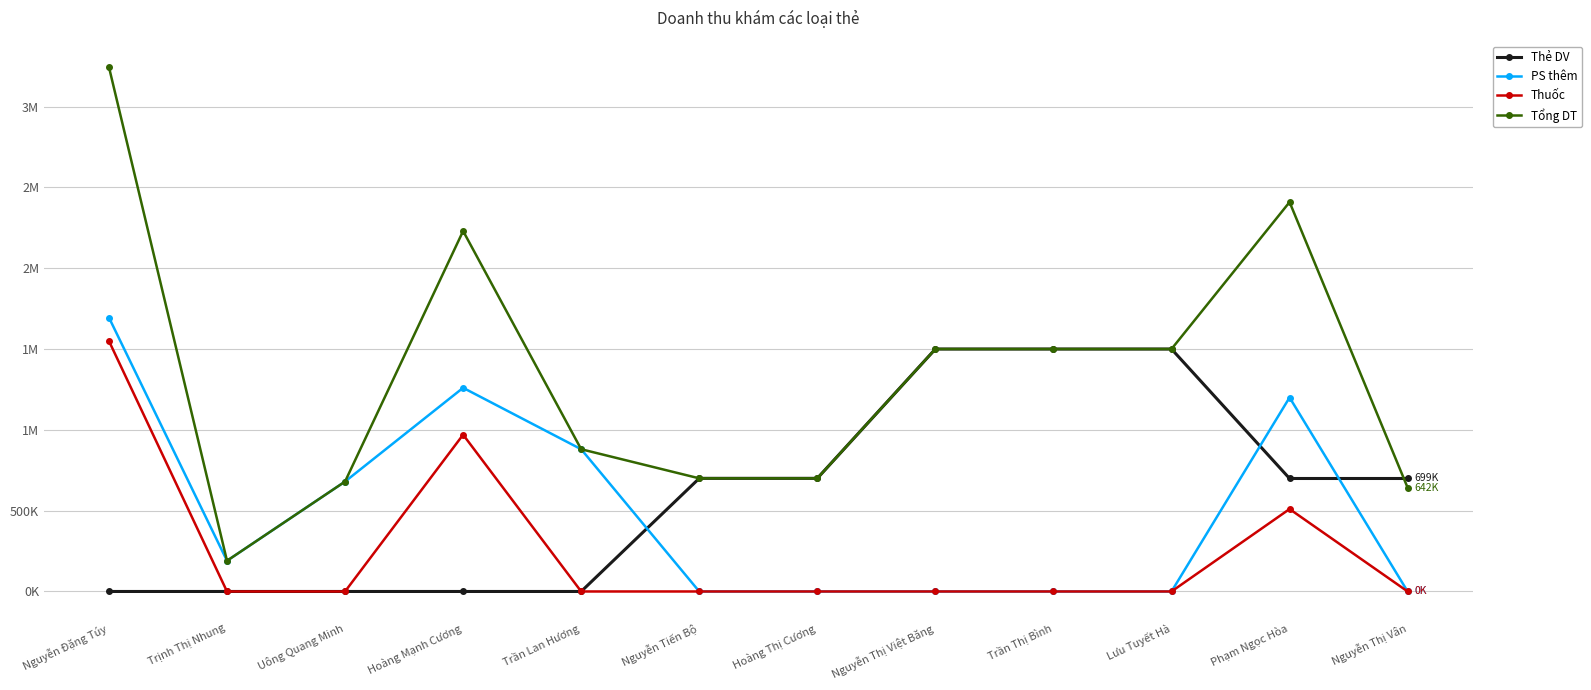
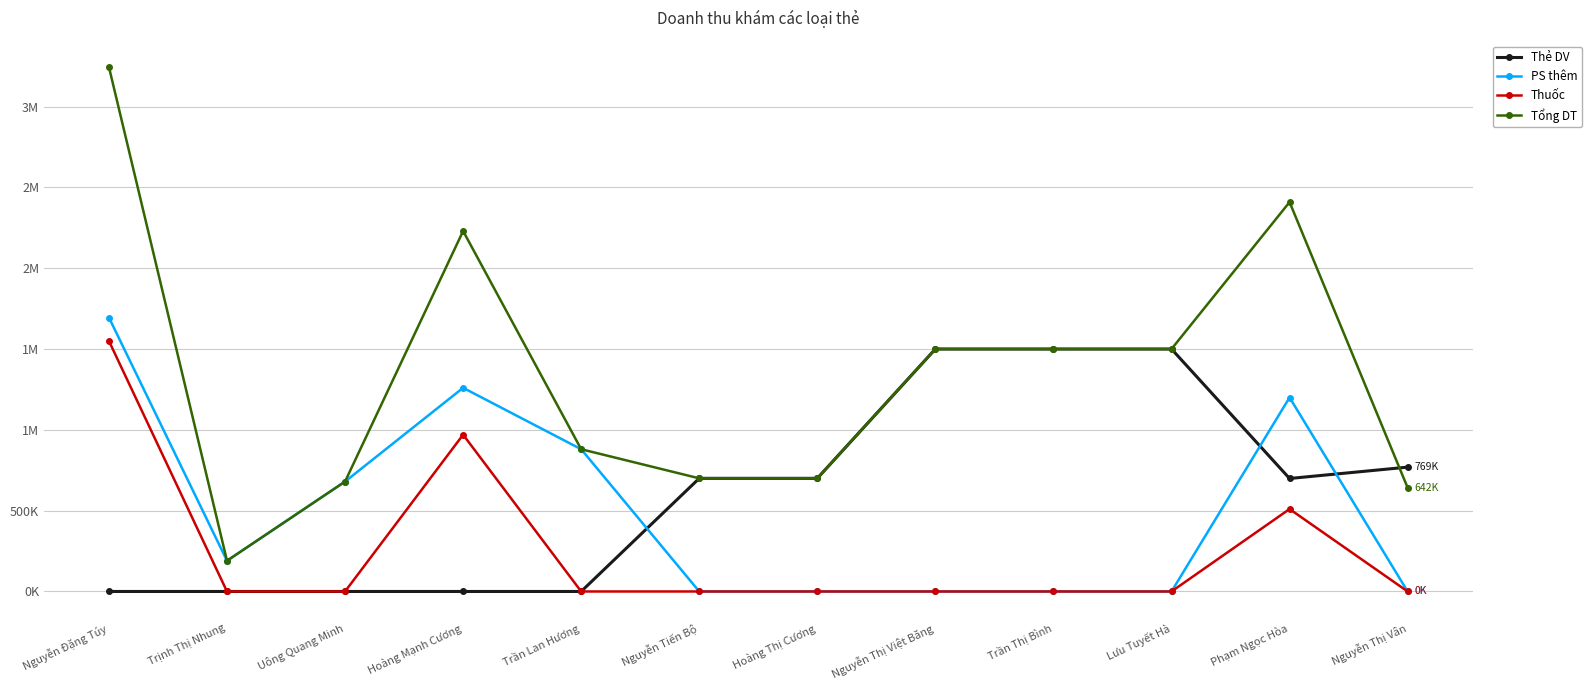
Thẻ DV, Nguyễn Thị Vân: 699K -> 769K
